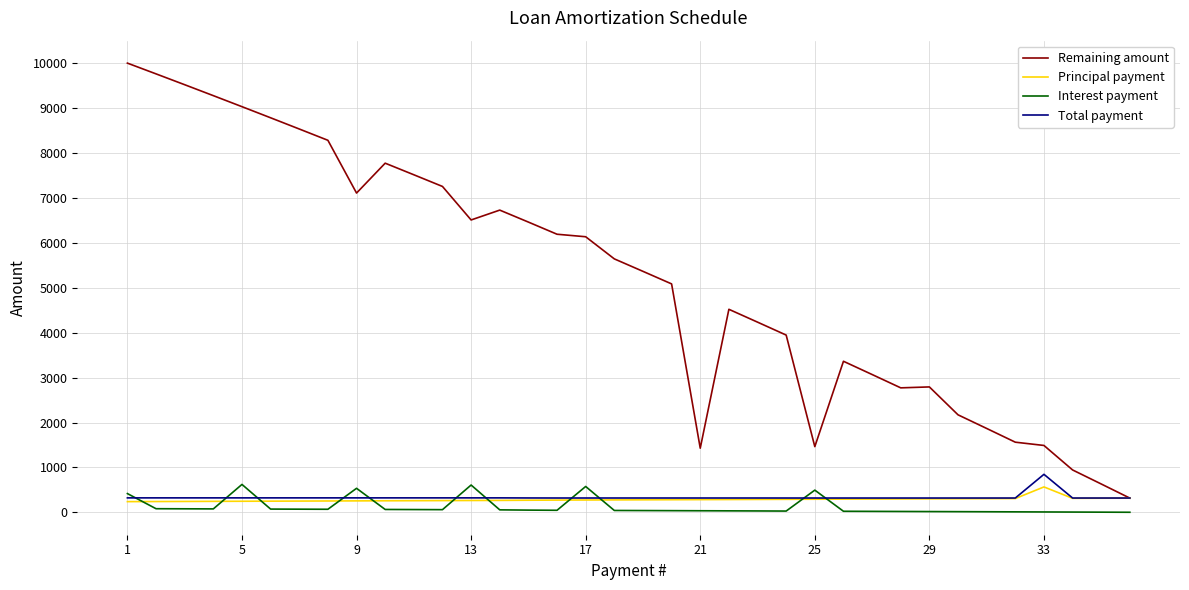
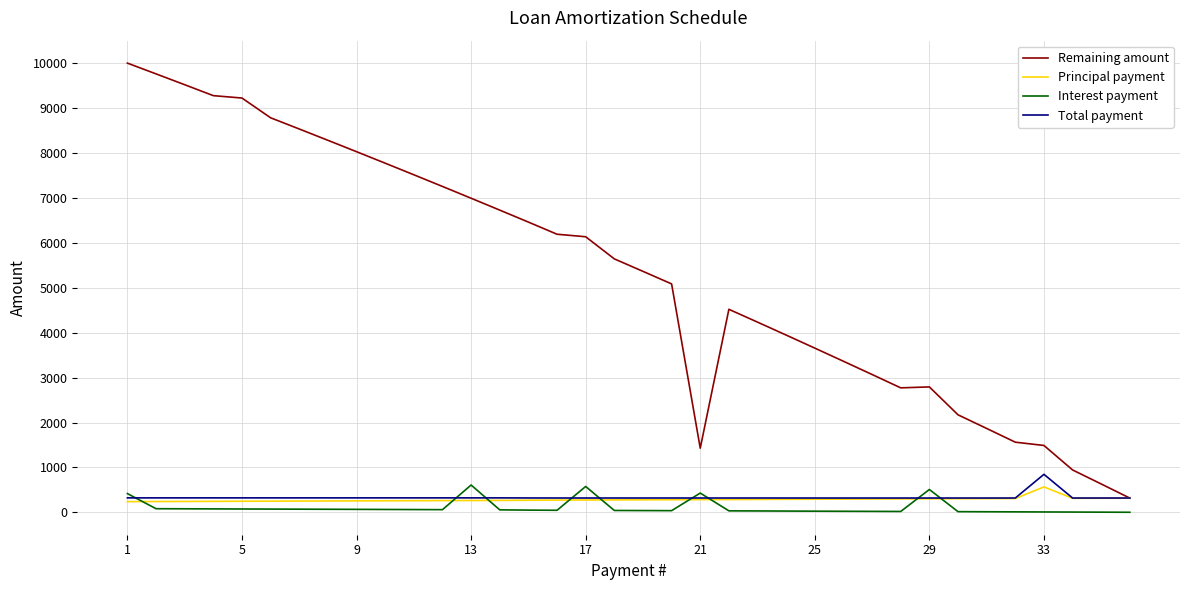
Remaining amount, 5: 9000 -> 9200
Interest payment, 5: 600 -> 100
Remaining amount, 9: 7100 -> 8000
Interest payment, 9: 500 -> 100
Remaining amount, 13: 6500 -> 7000
Interest payment, 21: 0 -> 400
Remaining amount, 25: 1500 -> 3700
Interest payment, 25: 500 -> 0
Interest payment, 29: 0 -> 500
